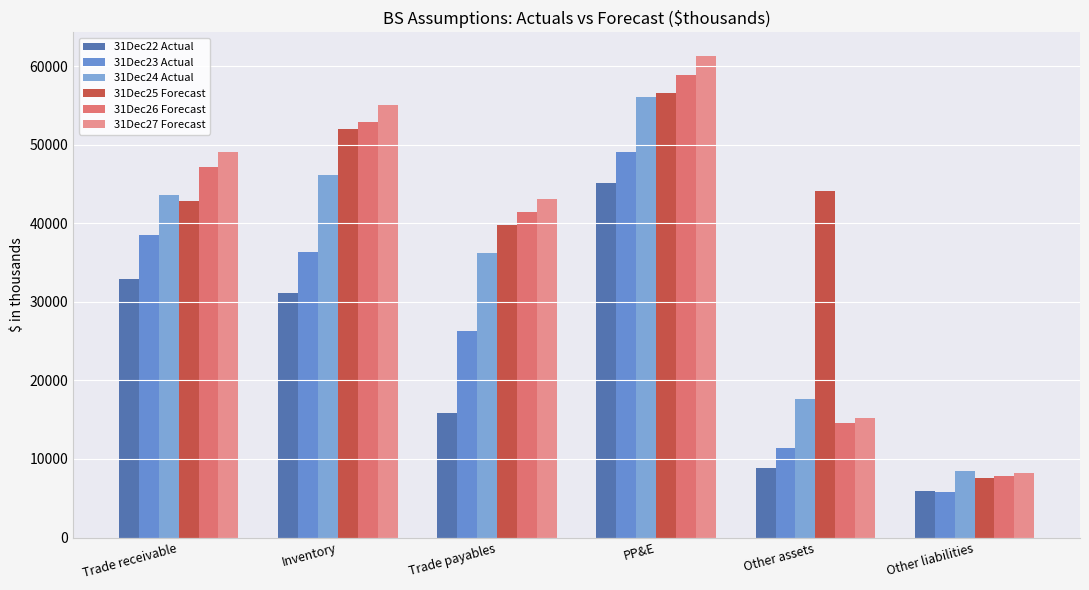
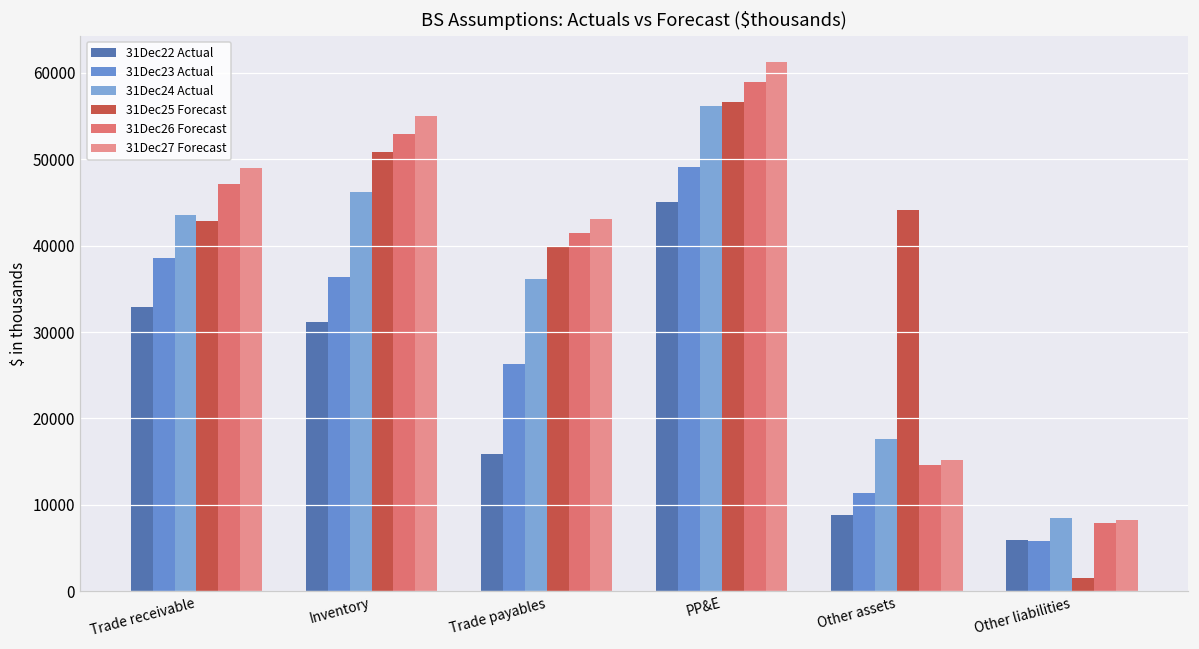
31Dec25 Forecast, Inventory: 52000 -> 51000
31Dec25 Forecast, Other liabilities: 8000 -> 2000
